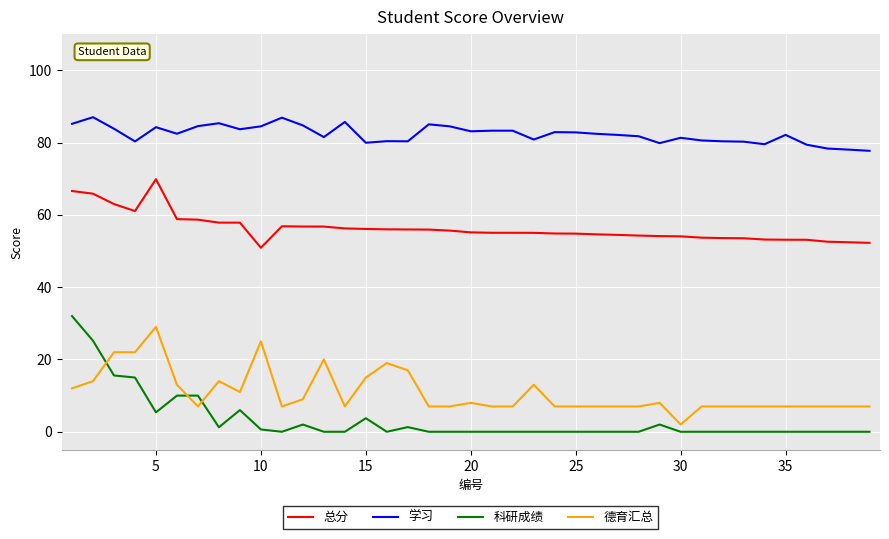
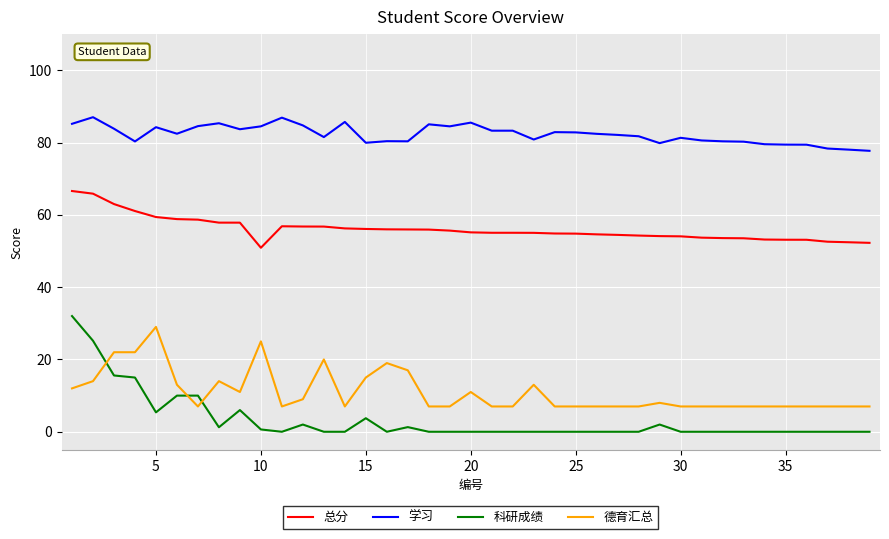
总分, 5: 70 -> 59
学习, 20: 83 -> 86
德育汇总, 20: 8 -> 11
德育汇总, 30: 2 -> 7
学习, 35: 82 -> 79
